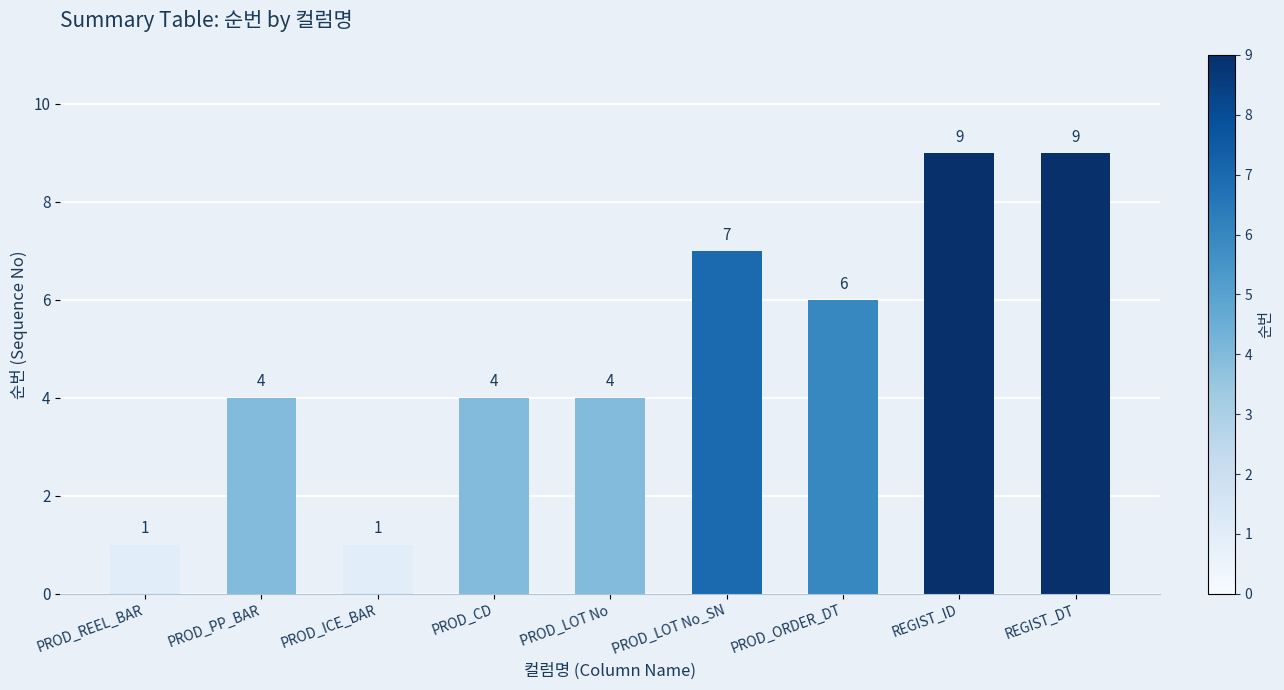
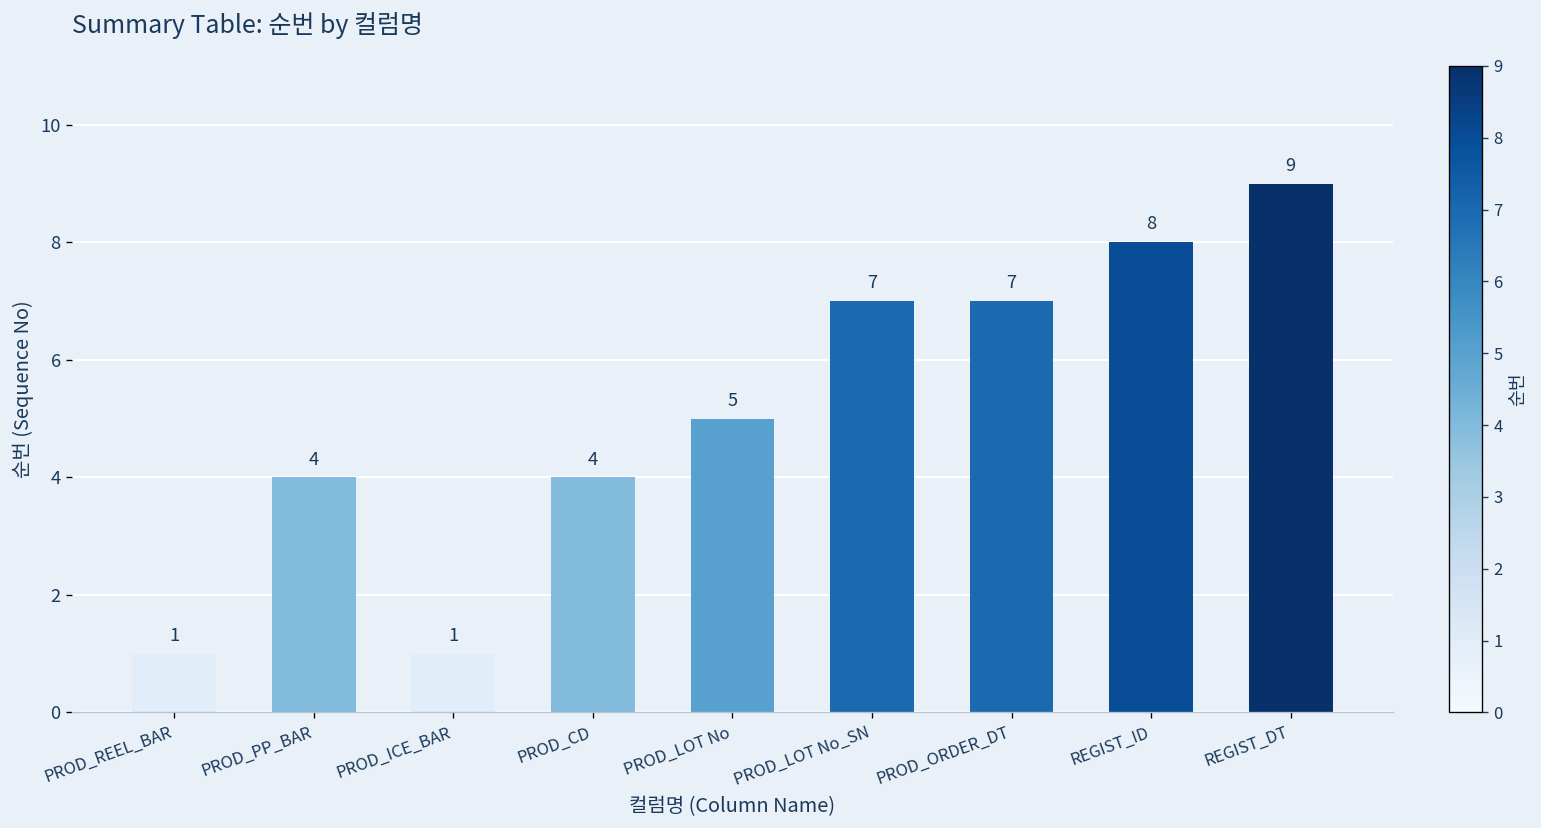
PROD_LOT No: 4 -> 5
PROD_ORDER_DT: 6 -> 7
REGIST_ID: 9 -> 8
